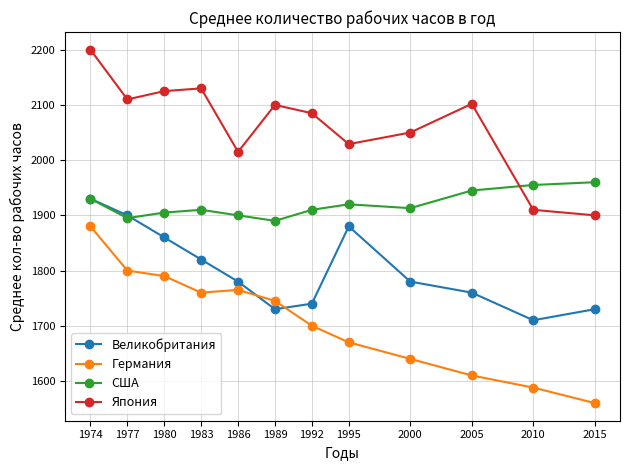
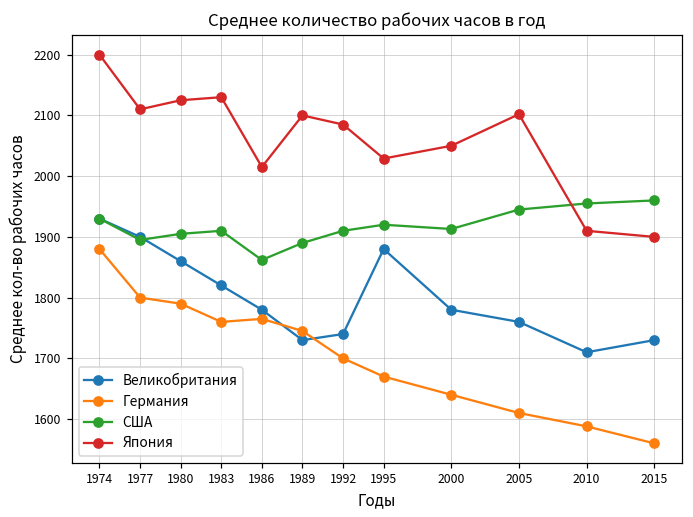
США, 1986: 1900 -> 1860
